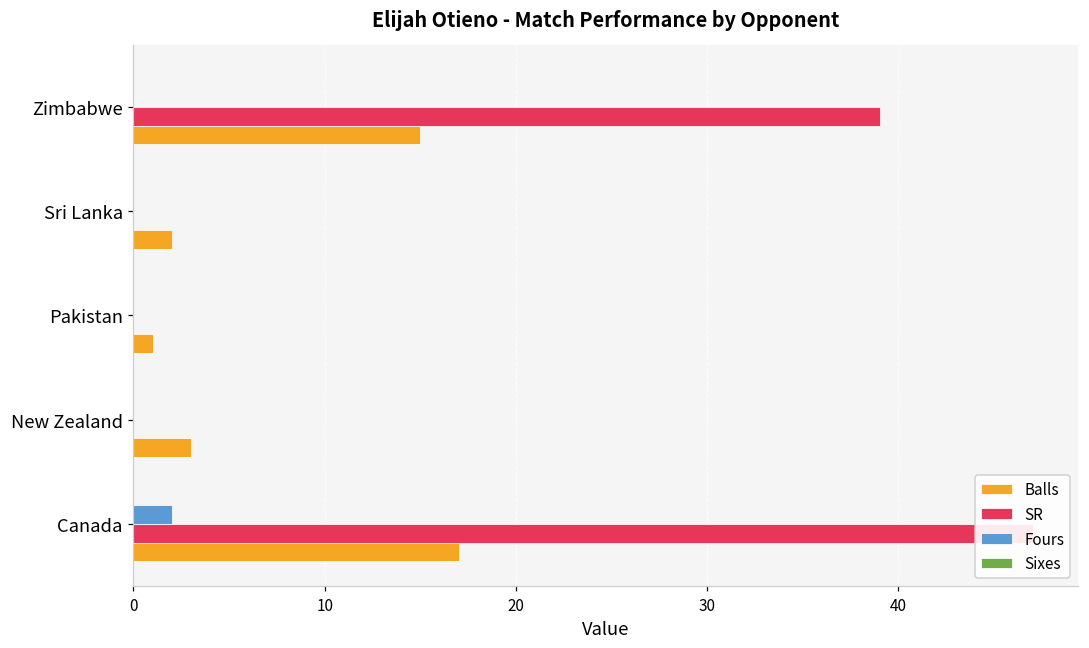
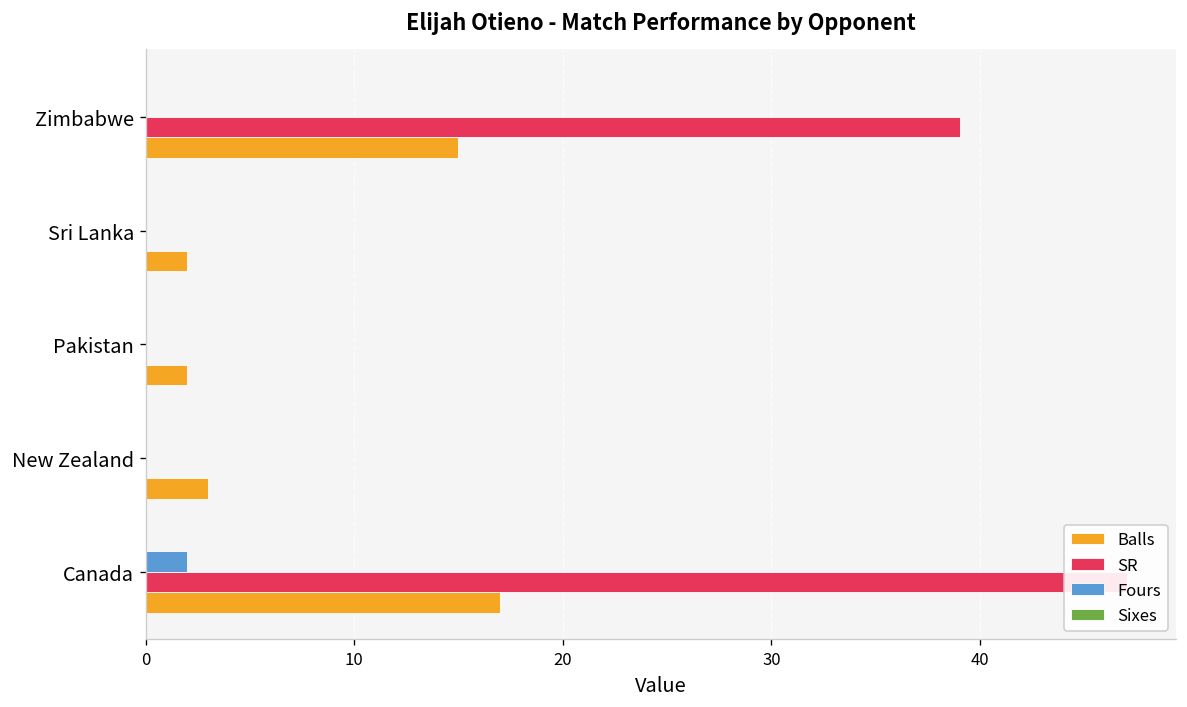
Balls, Pakistan: 1 -> 2
